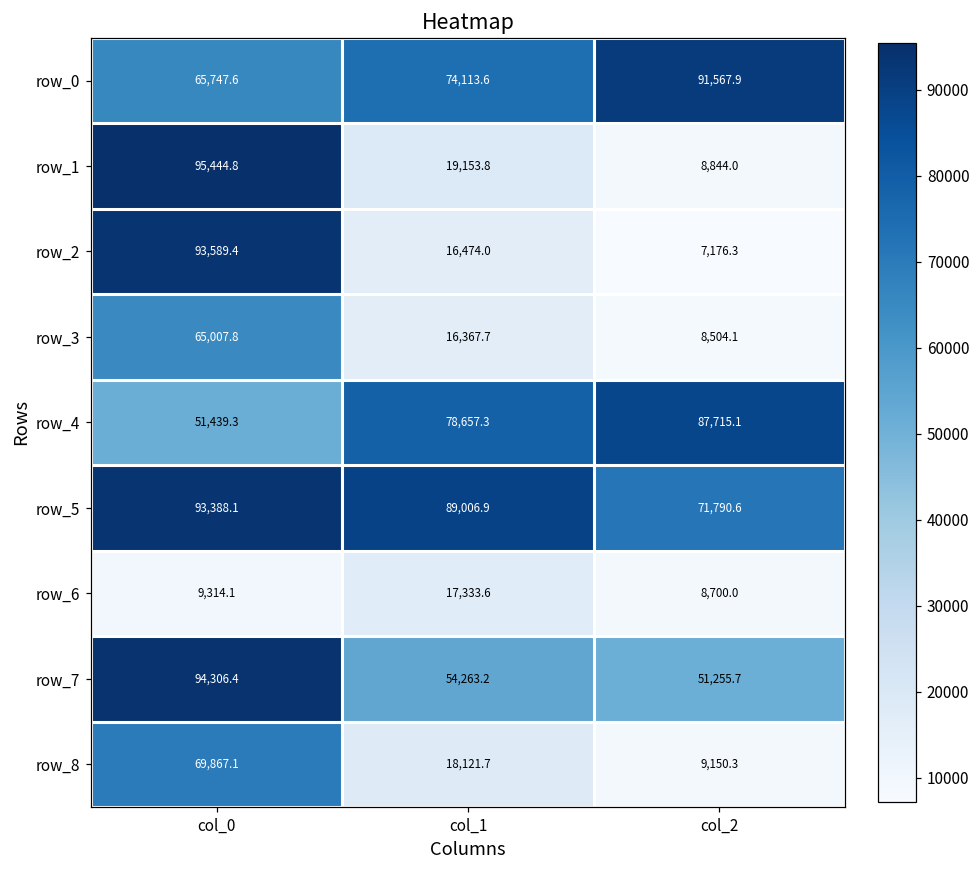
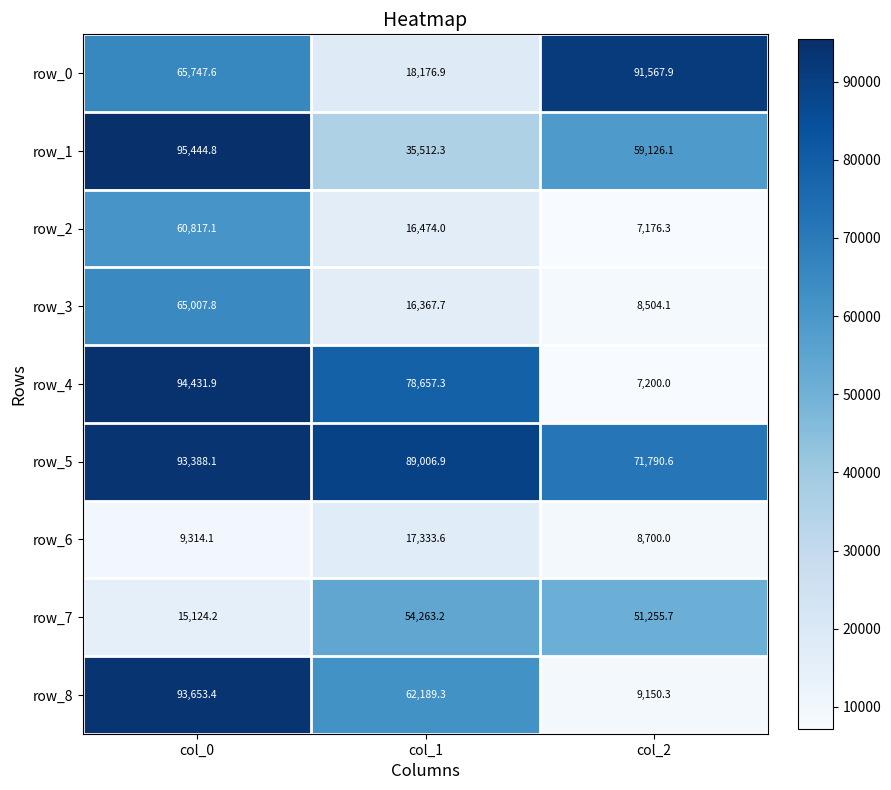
row_0, col_1: 74,113.6 -> 18,176.9
row_1, col_1: 19,153.8 -> 35,512.3
row_1, col_2: 8,844.0 -> 59,126.1
row_2, col_0: 93,589.4 -> 60,817.1
row_4, col_0: 51,439.3 -> 94,431.9
row_4, col_2: 87,715.1 -> 7,200.0
row_7, col_0: 94,306.4 -> 15,124.2
row_8, col_0: 69,867.1 -> 93,653.4
row_8, col_1: 18,121.7 -> 62,189.3
